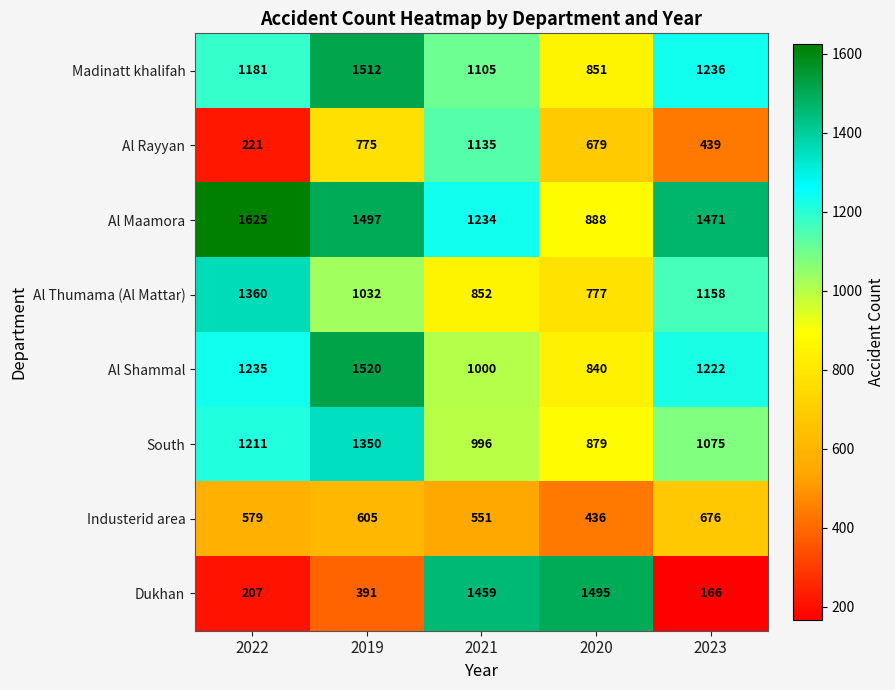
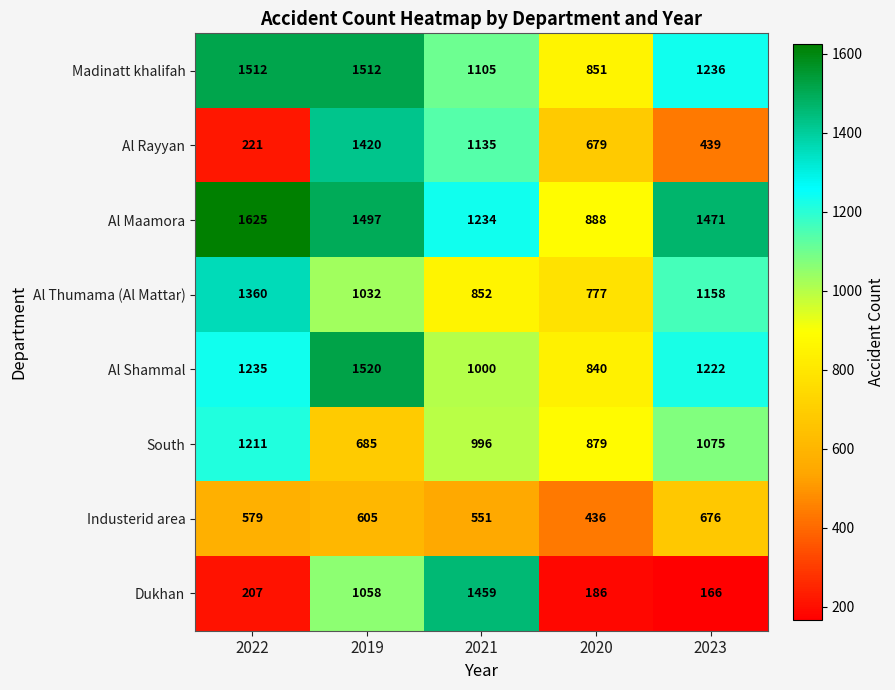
Madinatt khalifah, 2022: 1181 -> 1512
Al Rayyan, 2019: 775 -> 1420
South, 2019: 1350 -> 685
Dukhan, 2019: 391 -> 1058
Dukhan, 2020: 1495 -> 186
